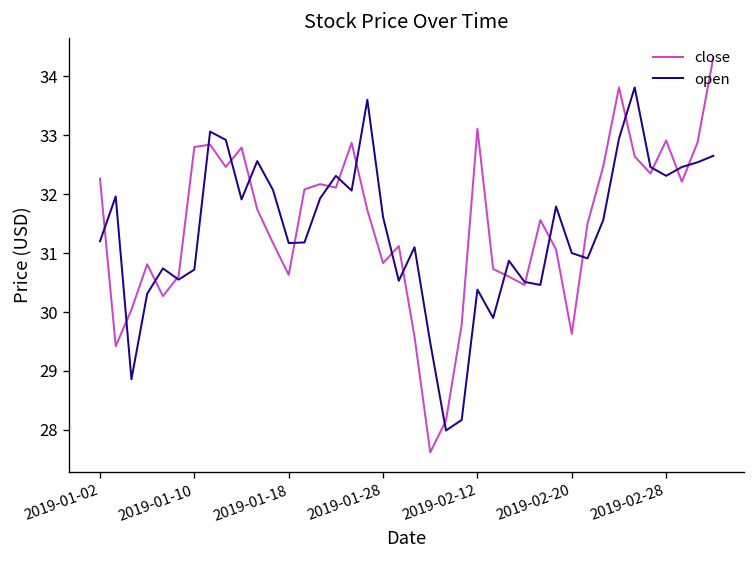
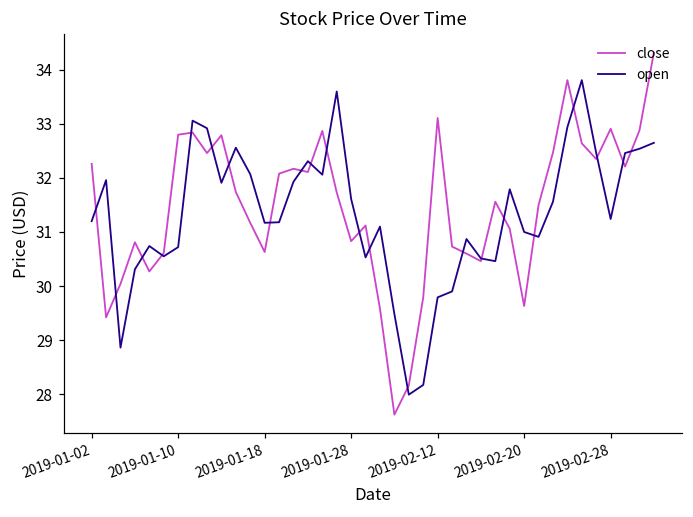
open, 2019-02-12: 30.4 -> 29.8
open, 2019-02-28: 32.3 -> 31.2
